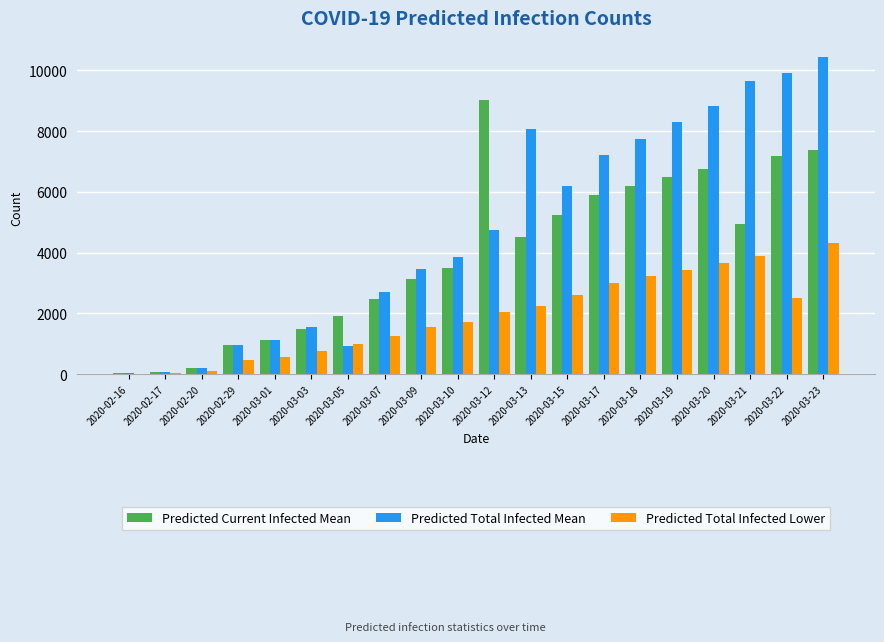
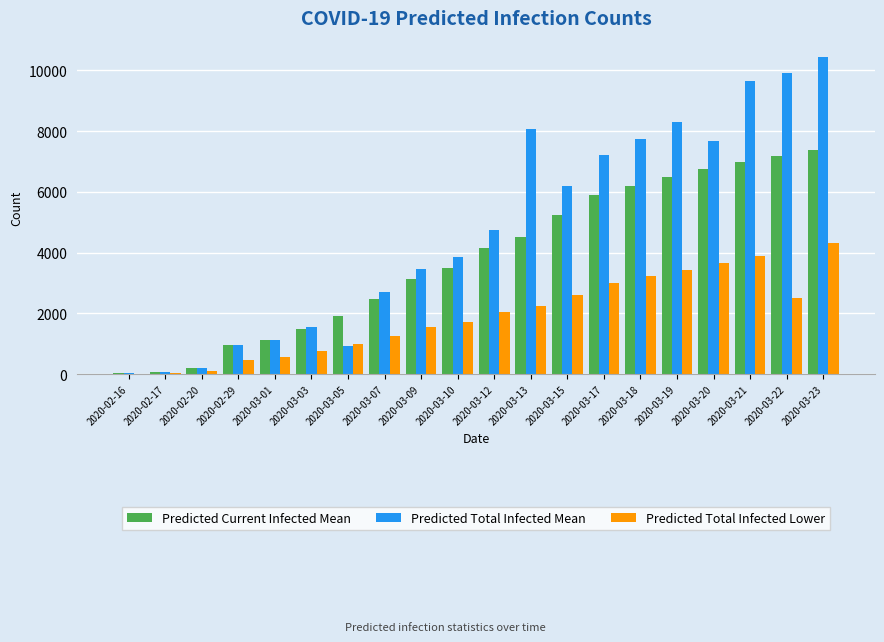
Predicted Current Infected Mean, 2020-03-12: 9000 -> 4200
Predicted Total Infected Mean, 2020-03-20: 8800 -> 7700
Predicted Current Infected Mean, 2020-03-21: 5000 -> 7000
